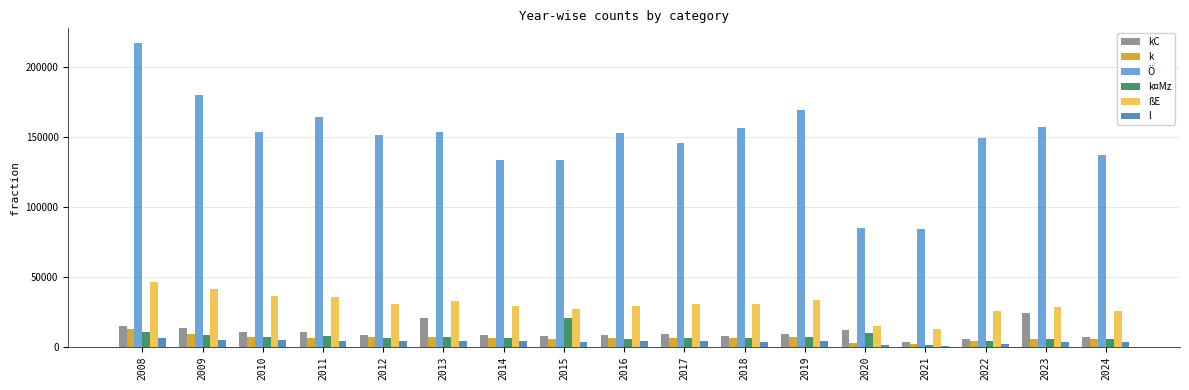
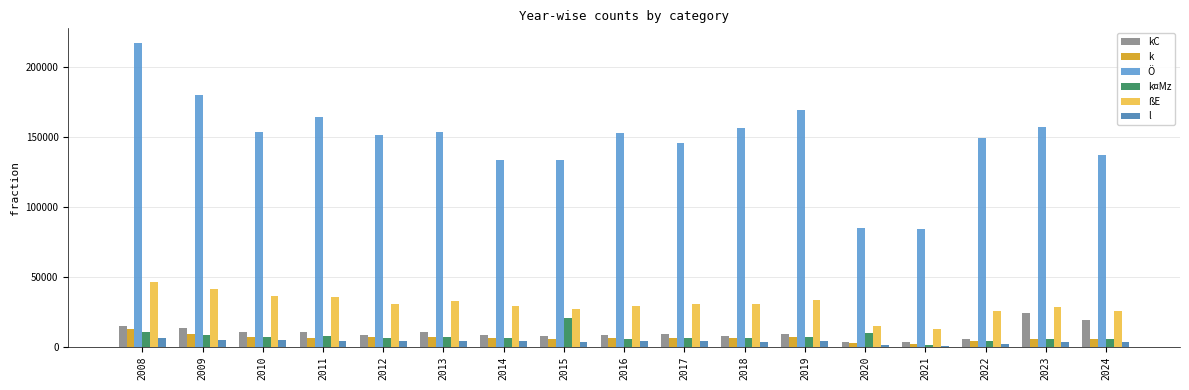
kC, 2013: 21000 -> 11000
kC, 2020: 12000 -> 4000
kC, 2024: 7000 -> 19000
